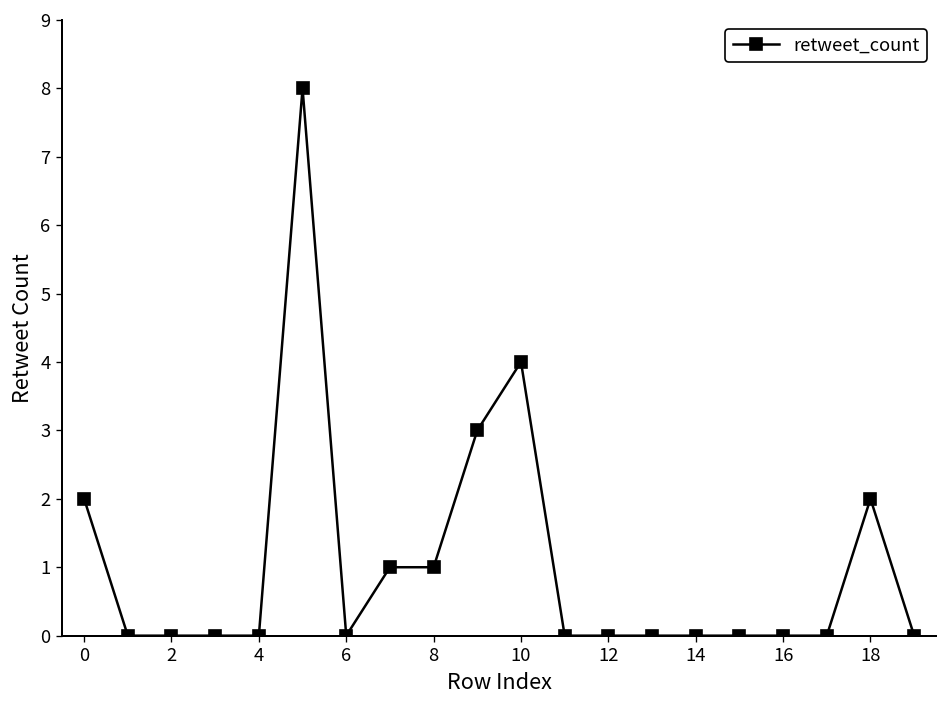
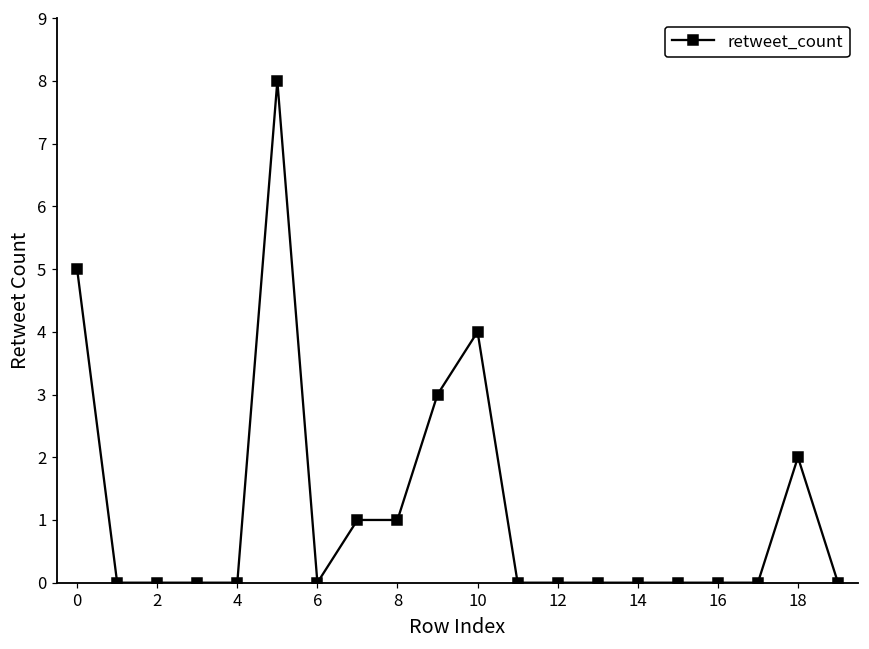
0: 2 -> 5
